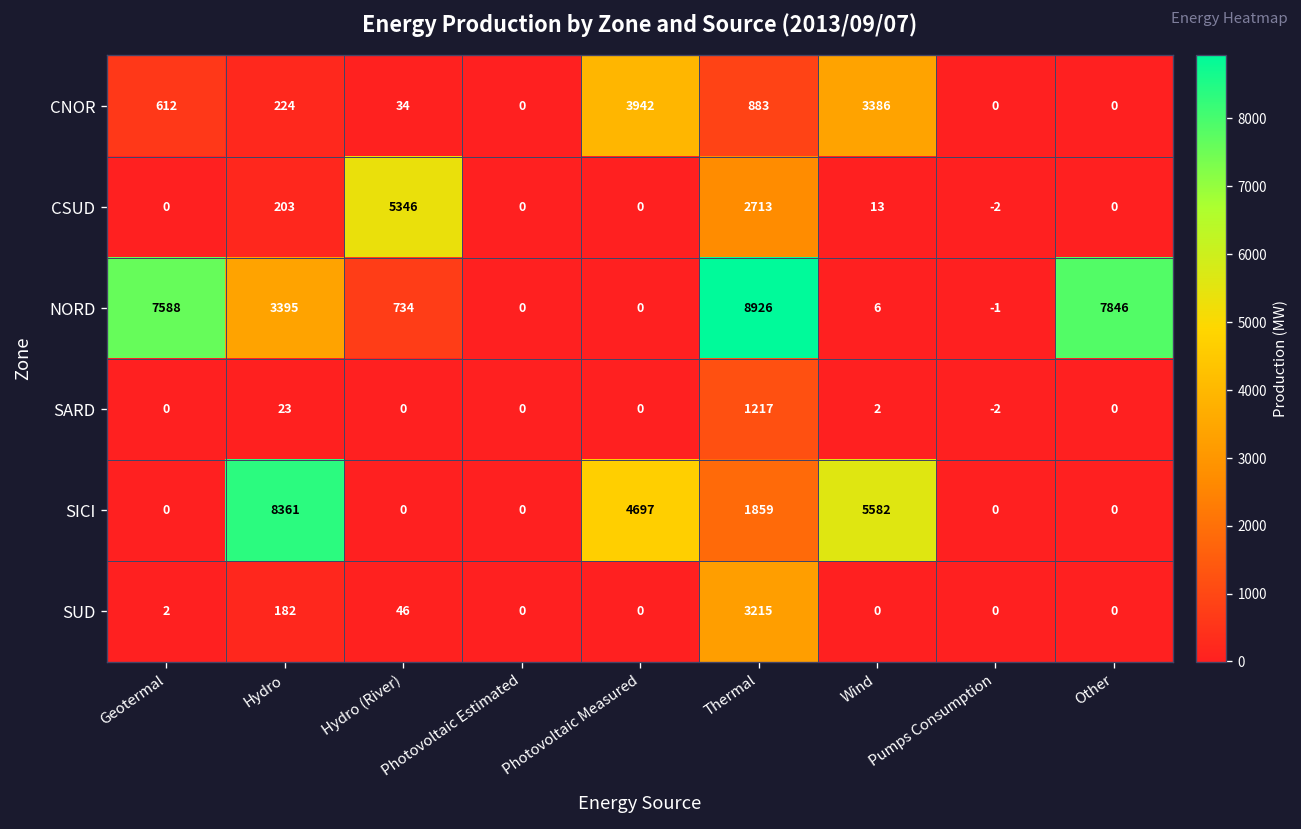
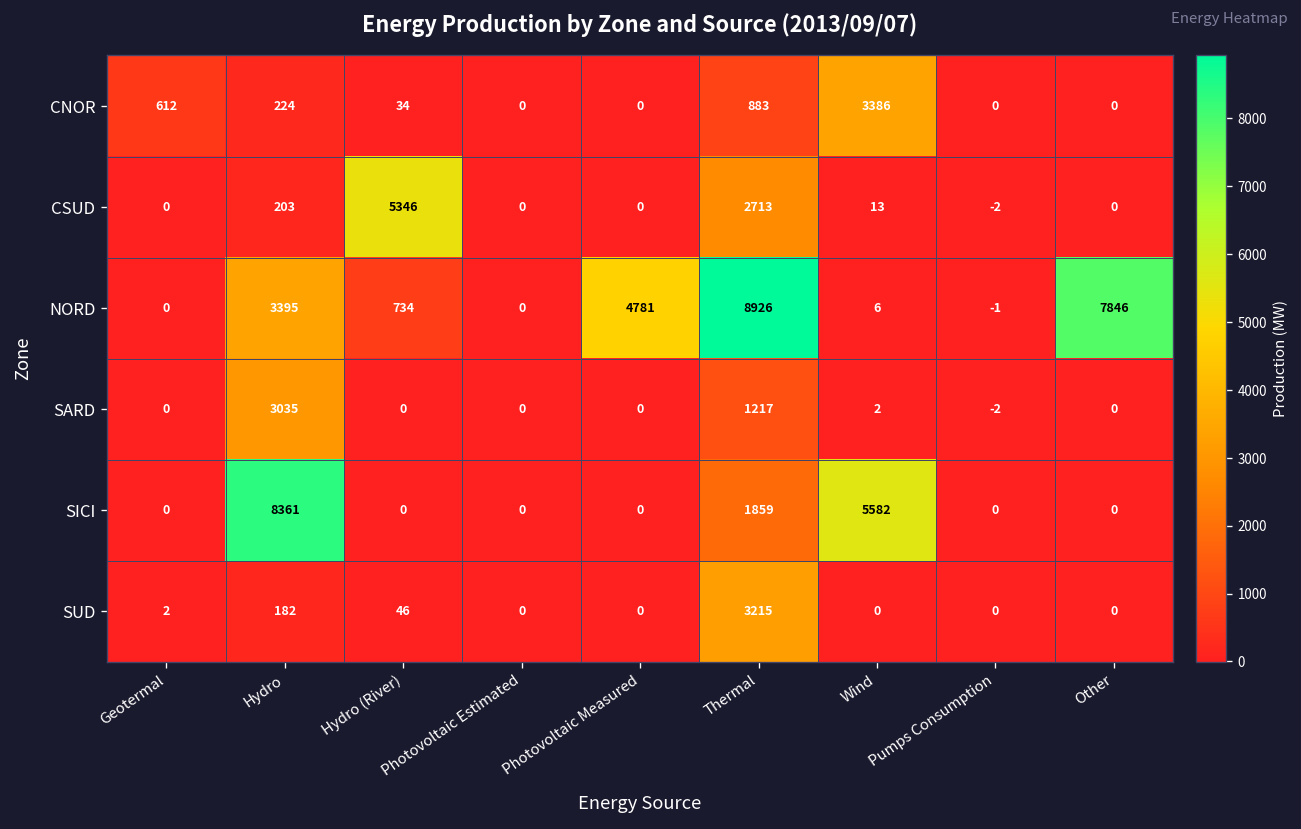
CNOR, Photovoltaic Measured: 3942 -> 0
NORD, Geotermal: 7588 -> 0
NORD, Photovoltaic Measured: 0 -> 4781
SARD, Hydro: 23 -> 3035
SICI, Photovoltaic Measured: 4697 -> 0
